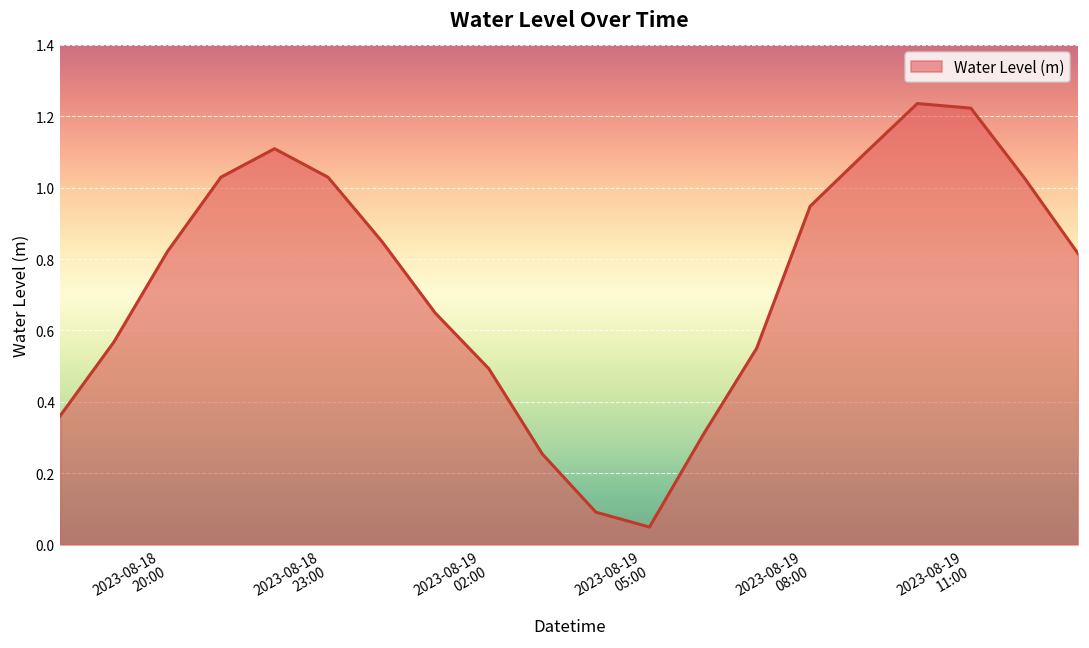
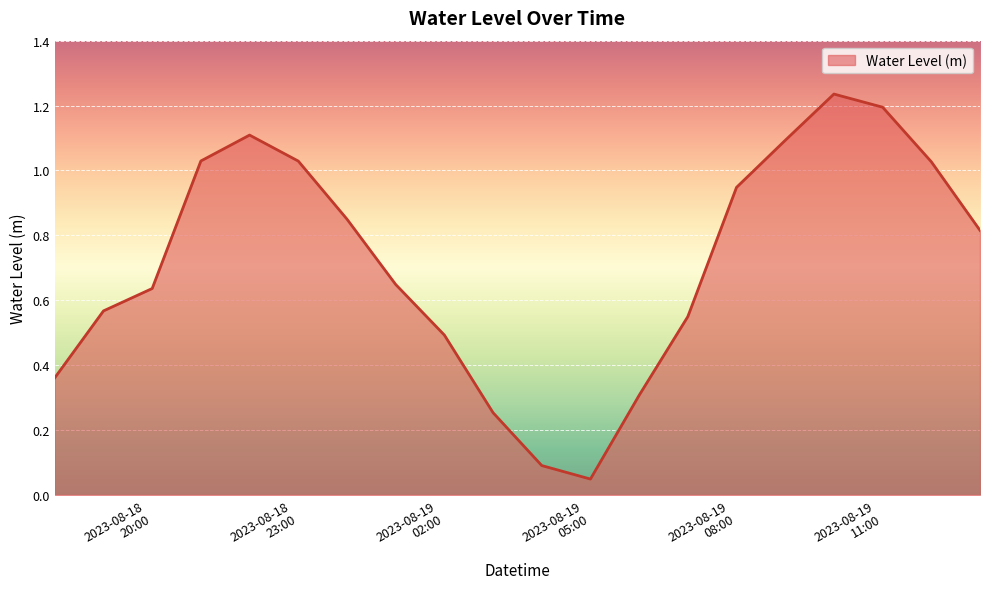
2023-08-18 20:00: 0.82 -> 0.64
2023-08-19 11:00: 1.22 -> 1.19
